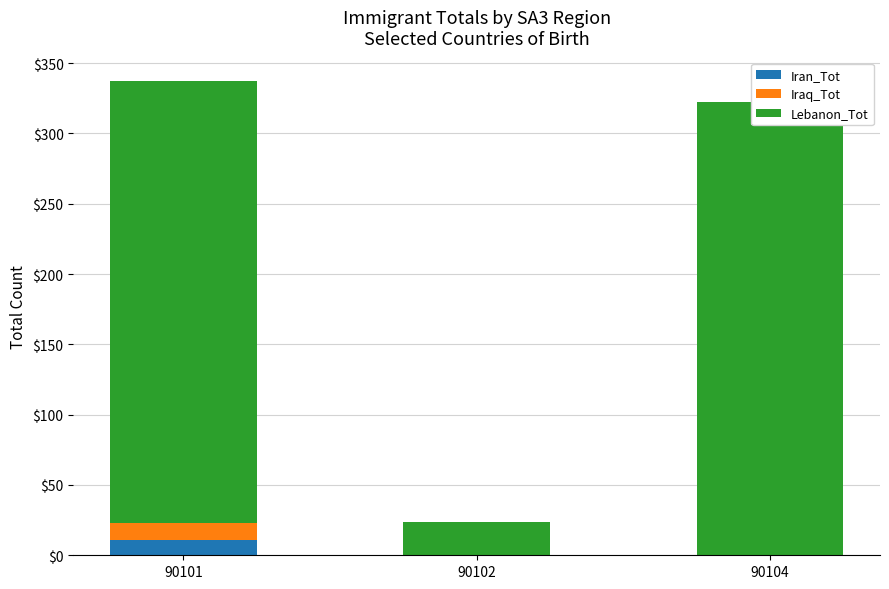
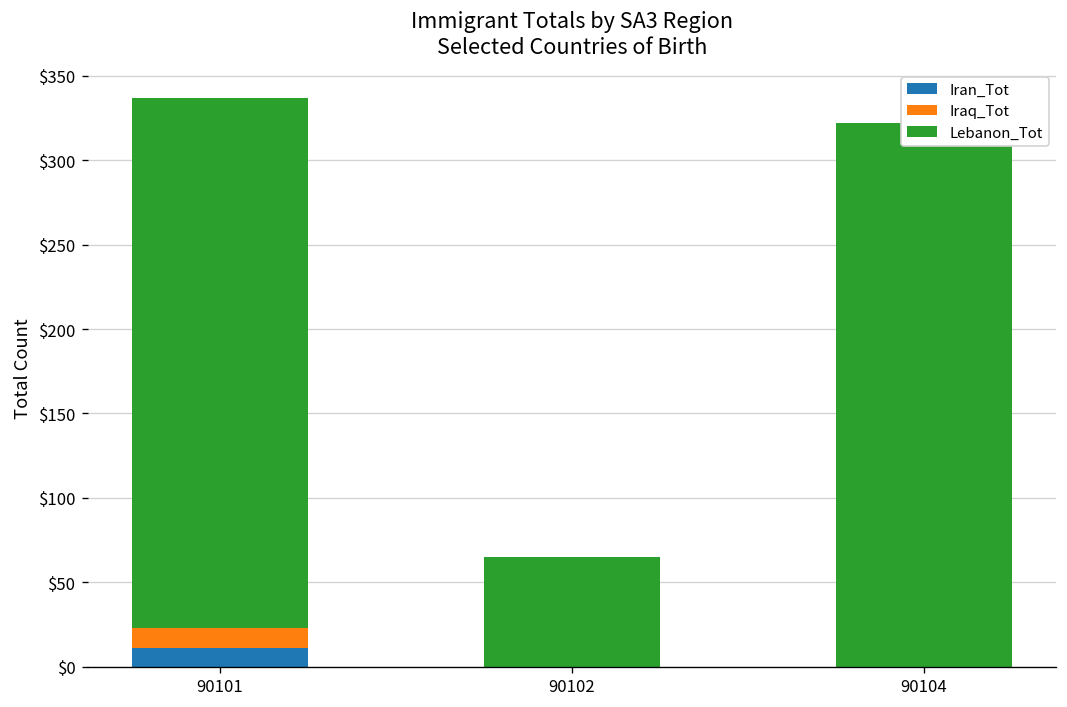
Lebanon_Tot, 90102: $24 -> $65
